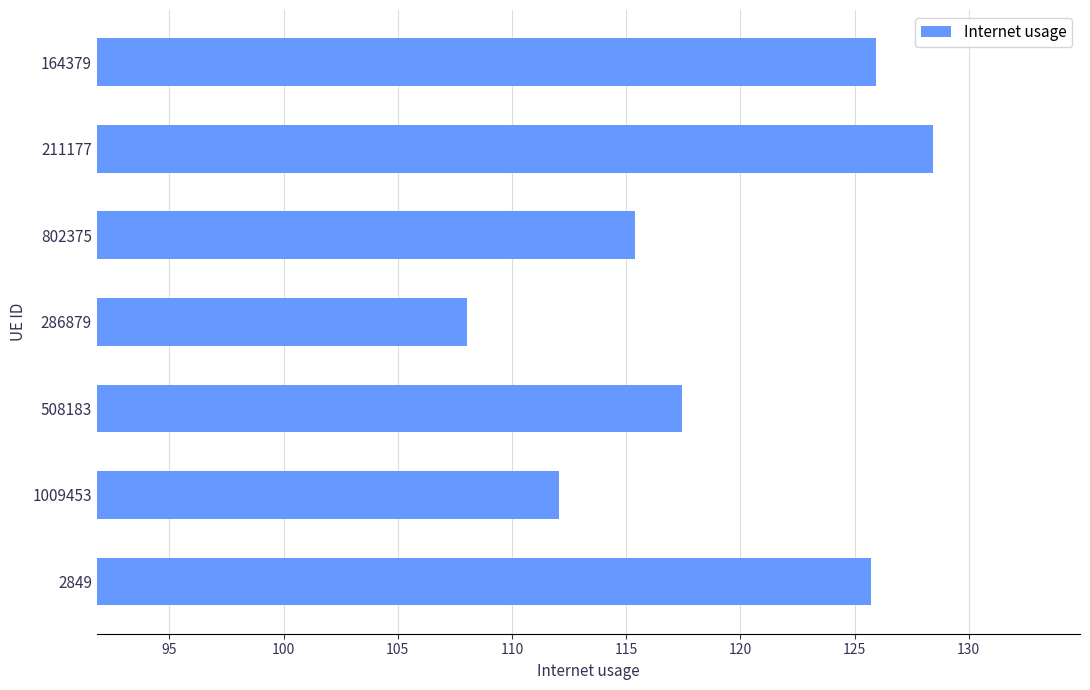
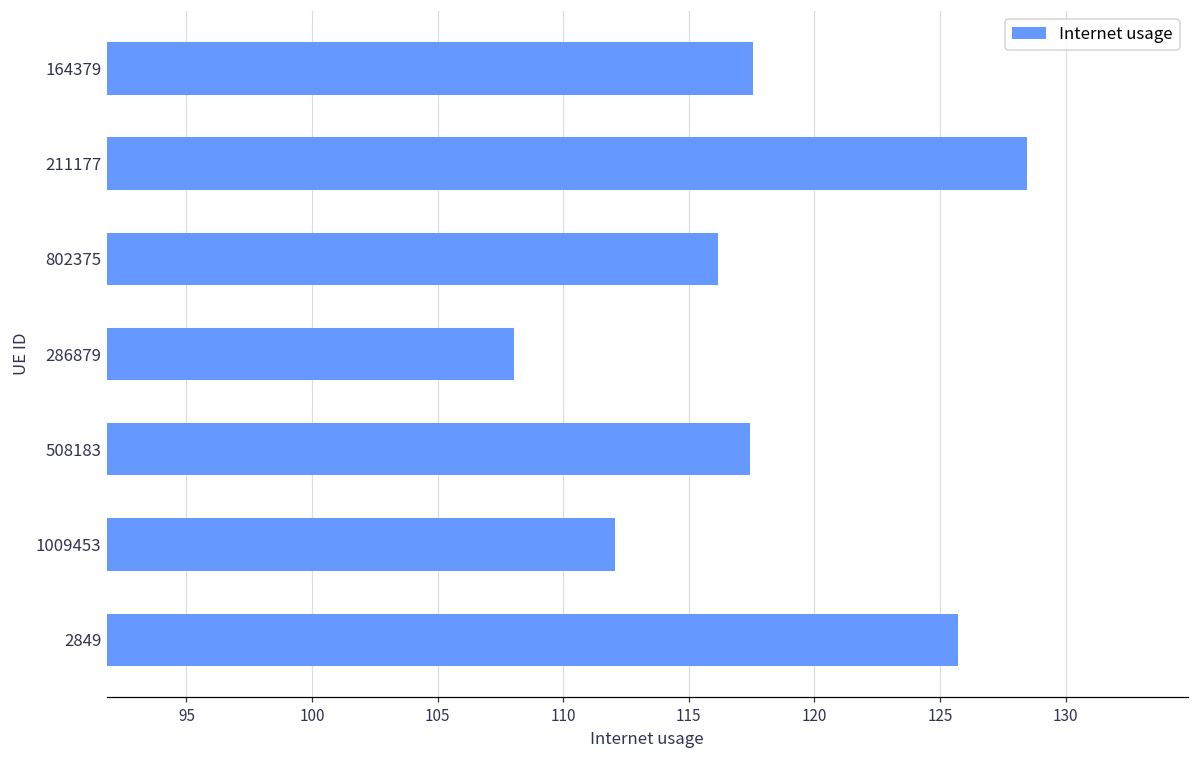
164379: 125.9 -> 117.5
802375: 115.4 -> 116.2
